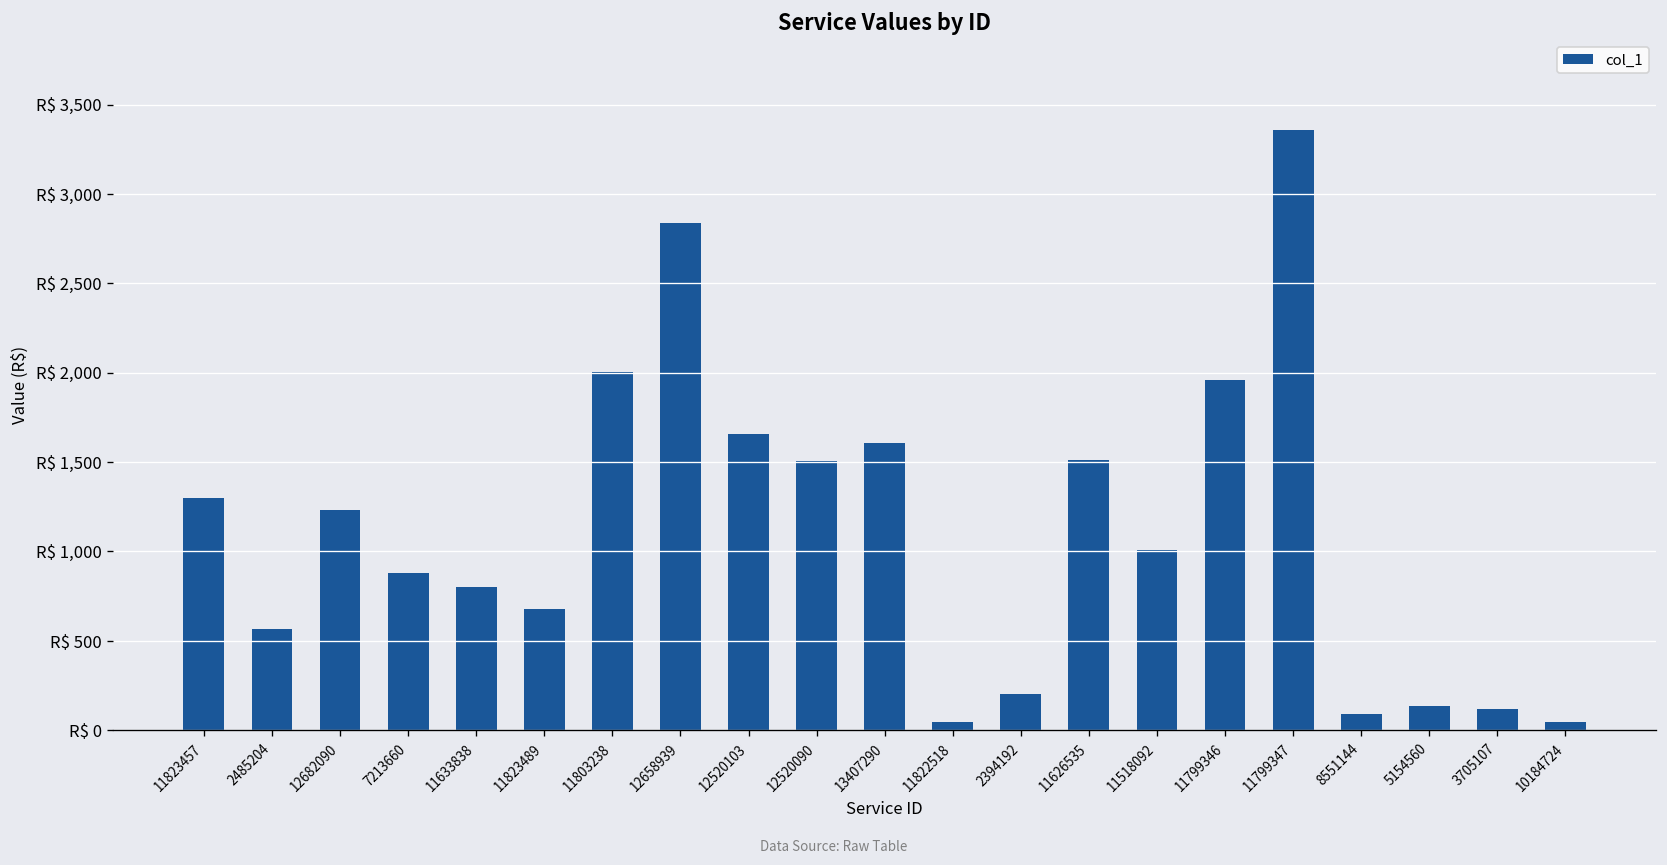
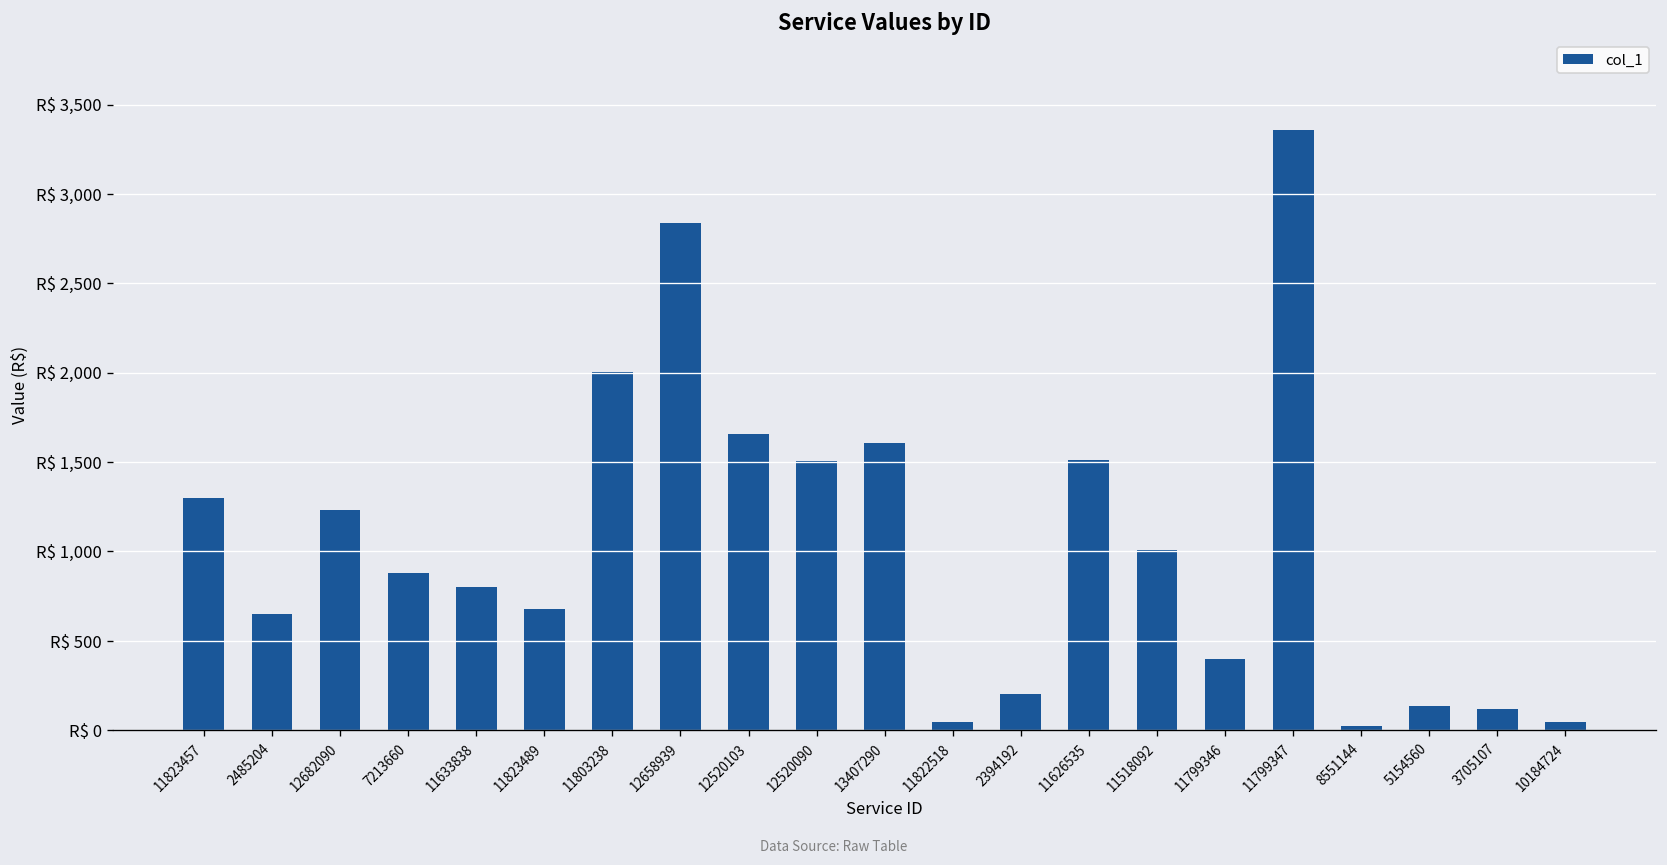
2485204: R$ 570 -> R$ 650
11799346: R$ 1,960 -> R$ 400
8551144: R$ 90 -> R$ 20
